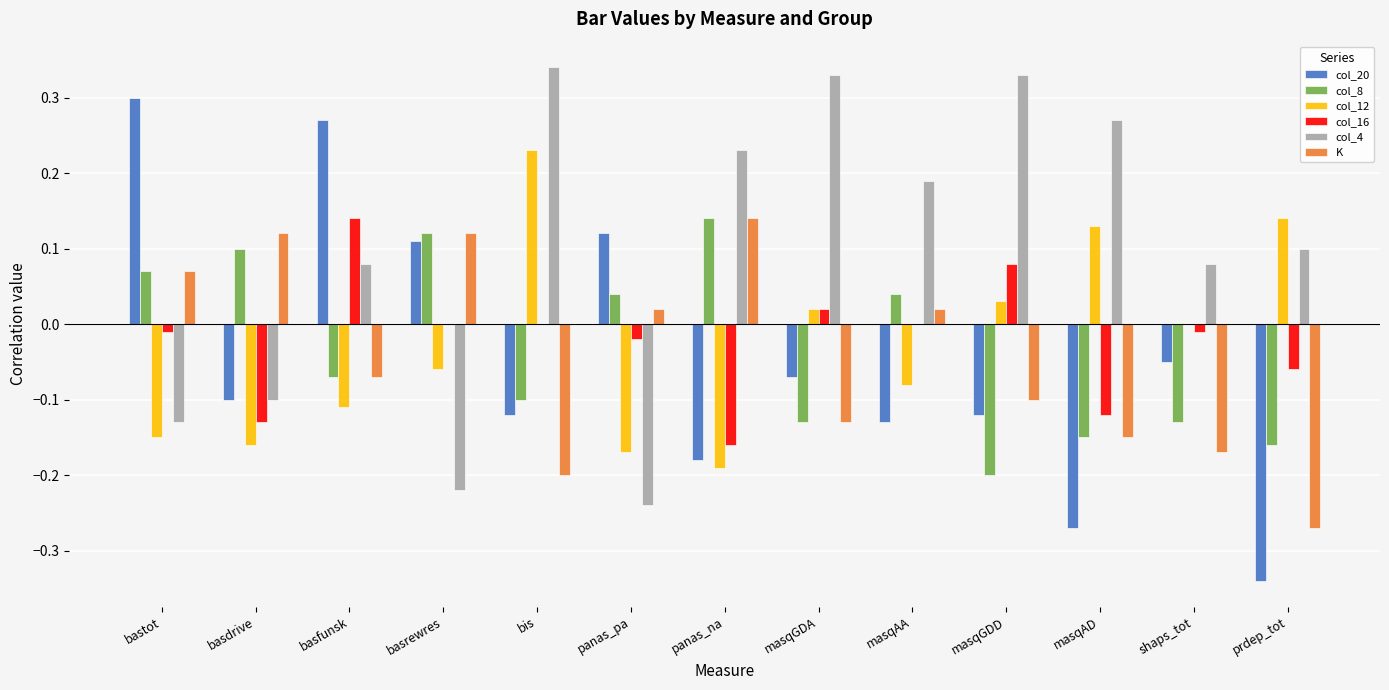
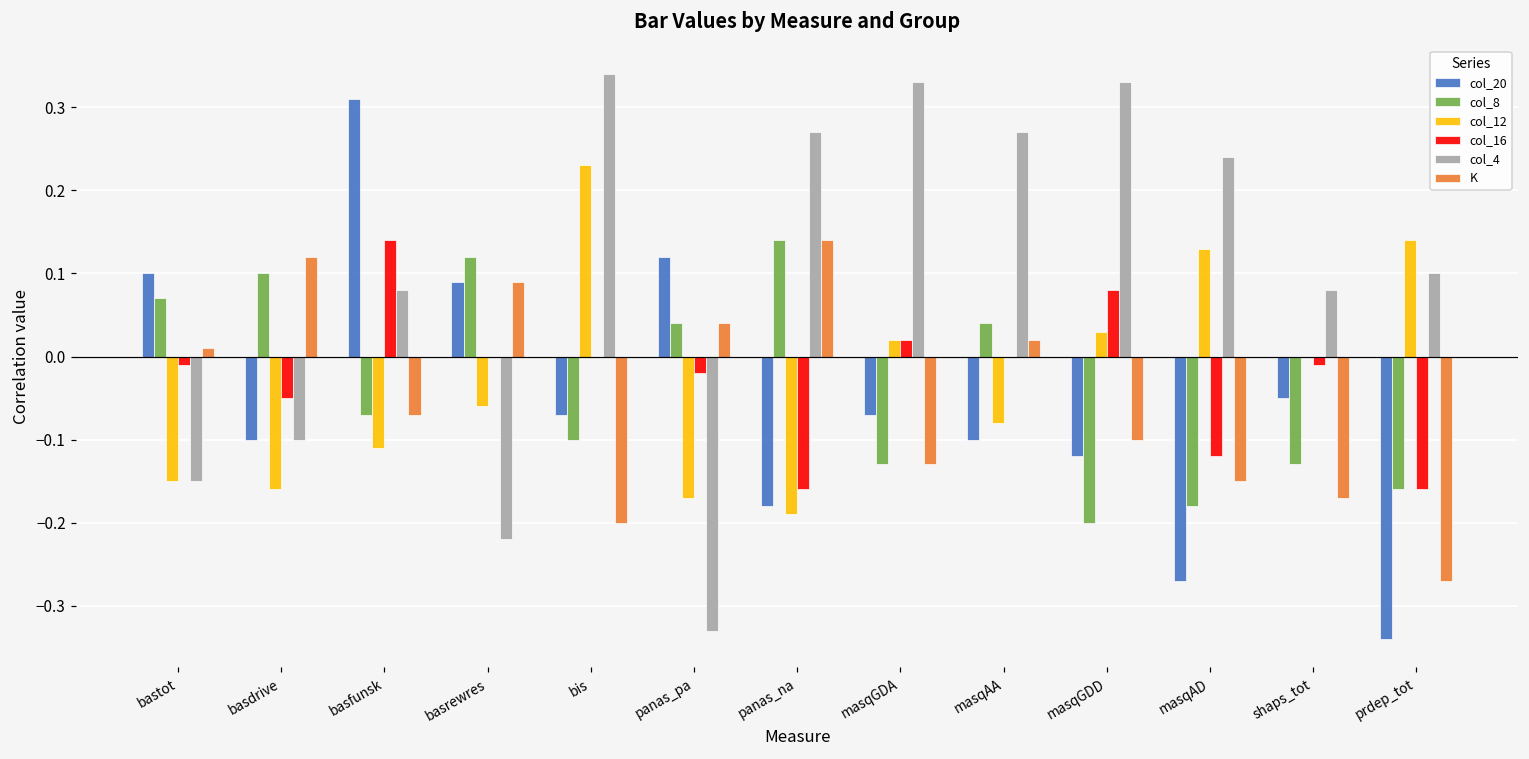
col_20, bastot: 0.3 -> 0.1
col_4, bastot: -0.13 -> -0.15
K, bastot: 0.07 -> 0.01
col_16, basdrive: -0.13 -> -0.05
col_20, basfunsk: 0.27 -> 0.31
col_20, basrewres: 0.11 -> 0.09
K, basrewres: 0.12 -> 0.09
col_20, bis: -0.12 -> -0.07
col_4, panas_pa: -0.24 -> -0.33
K, panas_pa: 0.02 -> 0.04
col_4, panas_na: 0.23 -> 0.27
col_20, masqAA: -0.13 -> -0.10
col_4, masqAA: 0.19 -> 0.27
col_8, masqAD: -0.15 -> -0.18
col_4, masqAD: 0.27 -> 0.24
col_16, prdep_tot: -0.06 -> -0.16
